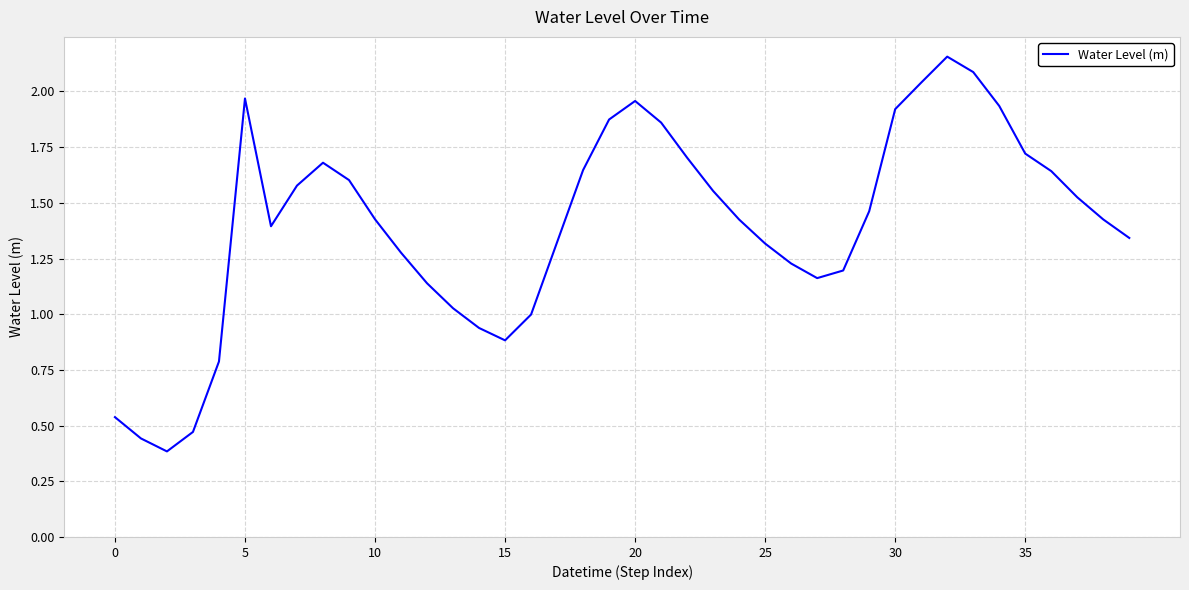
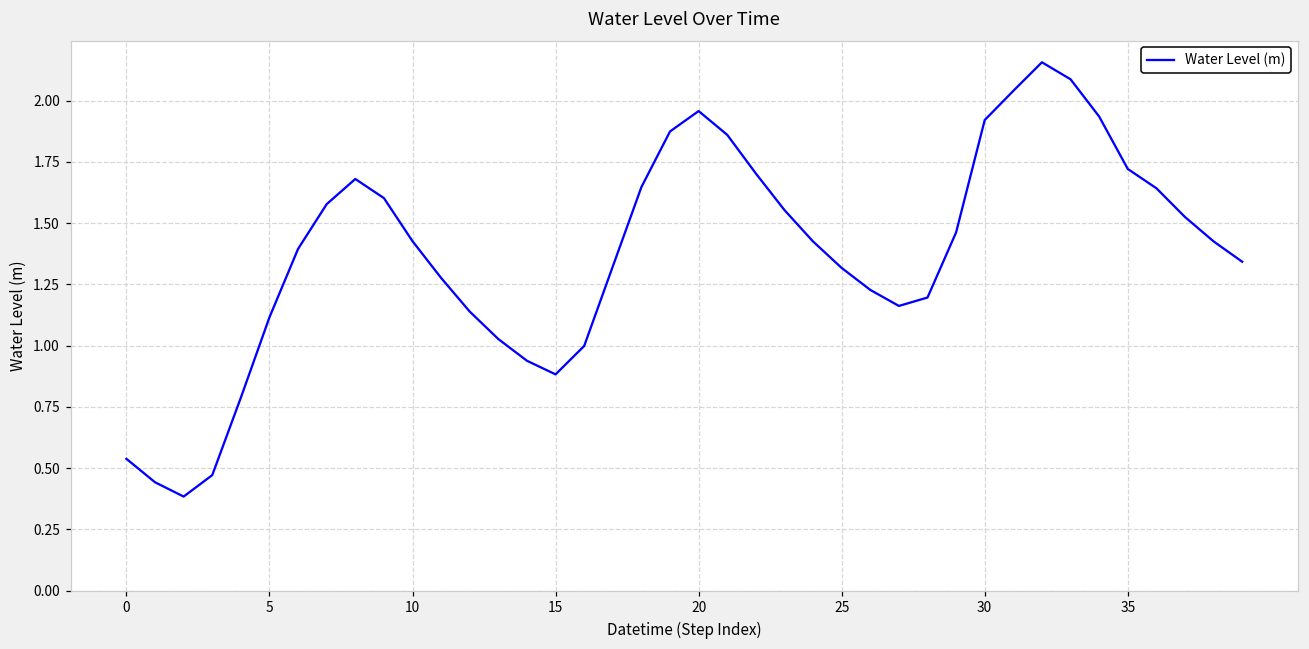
5: 1.97 -> 1.12
